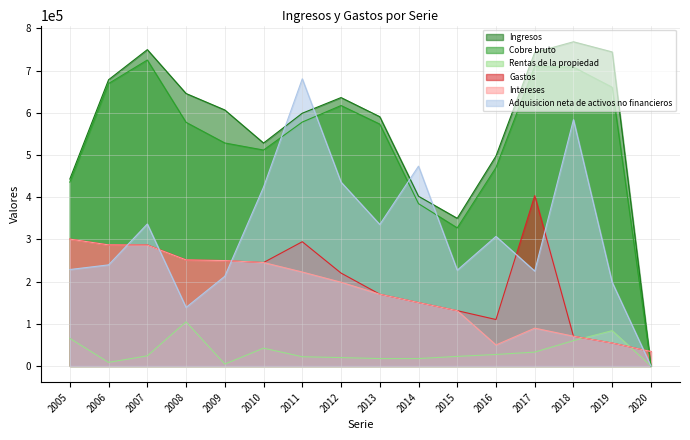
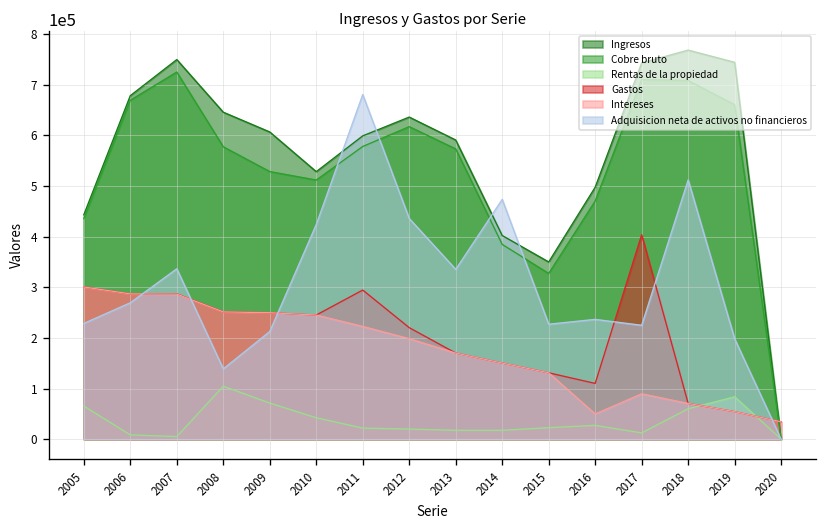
Adquisicion neta de activos no financieros, 2006: 240000 -> 270000
Rentas de la propiedad, 2007: 20000 -> 10000
Rentas de la propiedad, 2009: 0 -> 70000
Adquisicion neta de activos no financieros, 2016: 310000 -> 240000
Rentas de la propiedad, 2017: 30000 -> 10000
Adquisicion neta de activos no financieros, 2018: 580000 -> 510000
